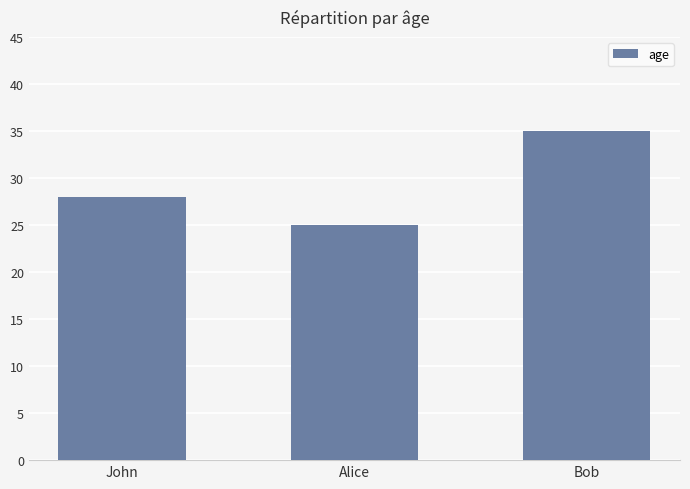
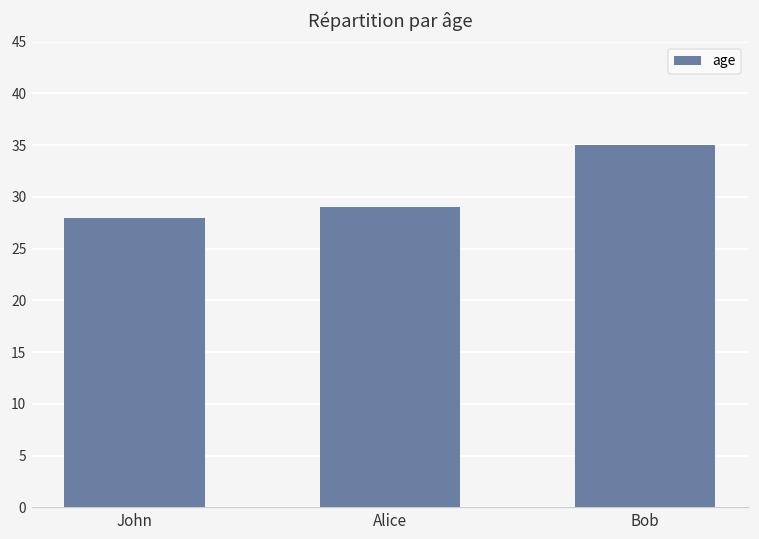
Alice: 25 -> 29
